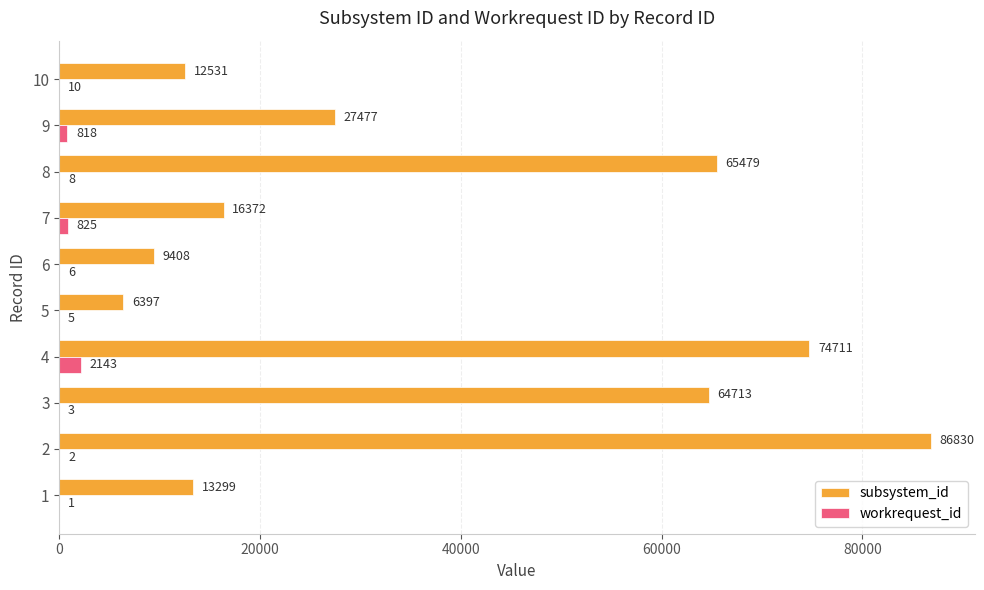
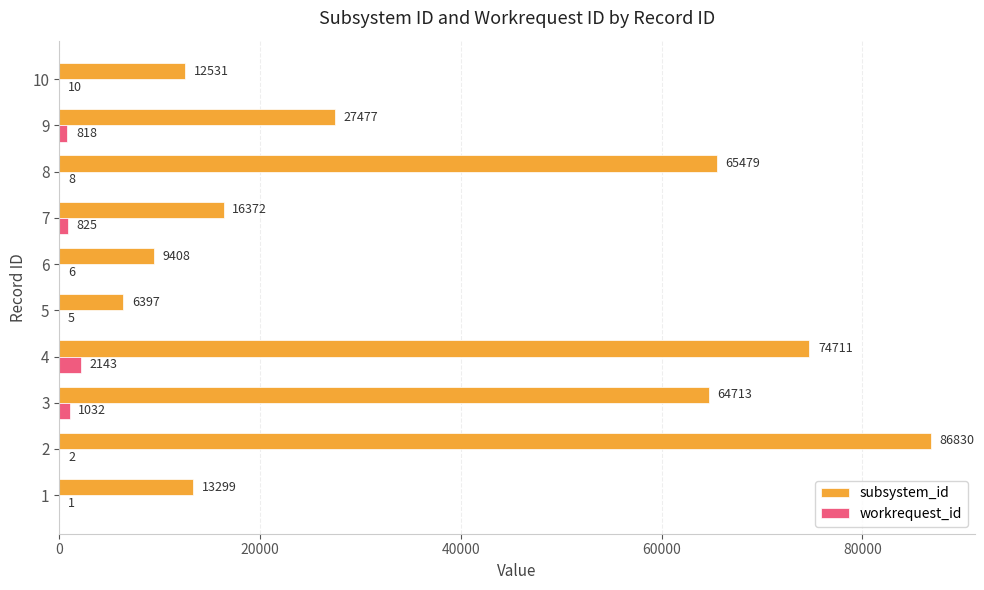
workrequest_id, 3: 3 -> 1032
